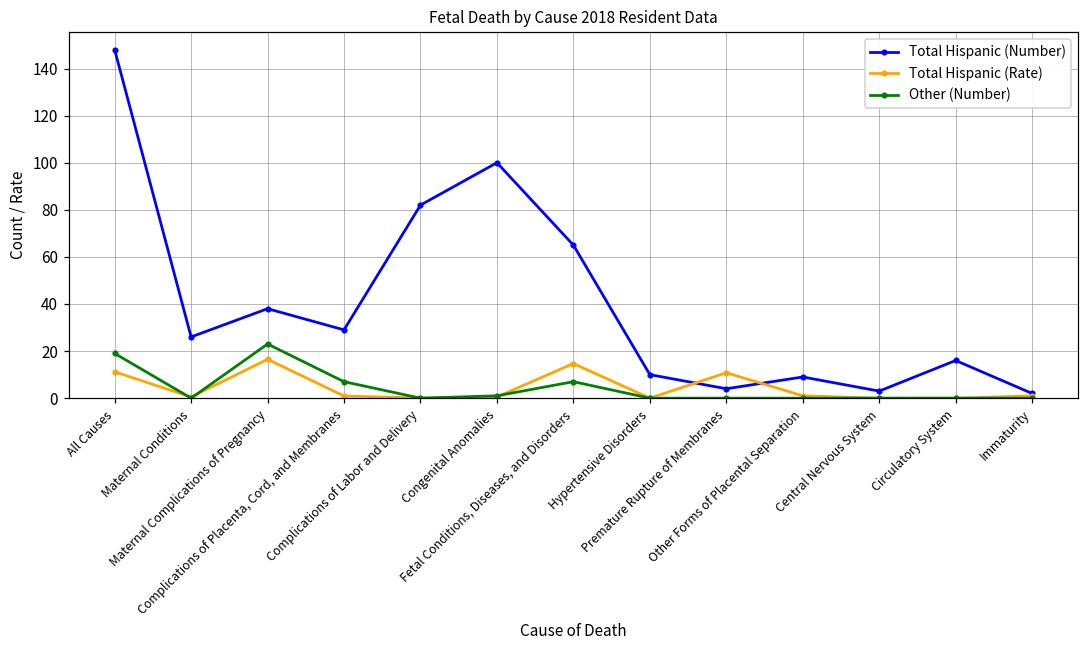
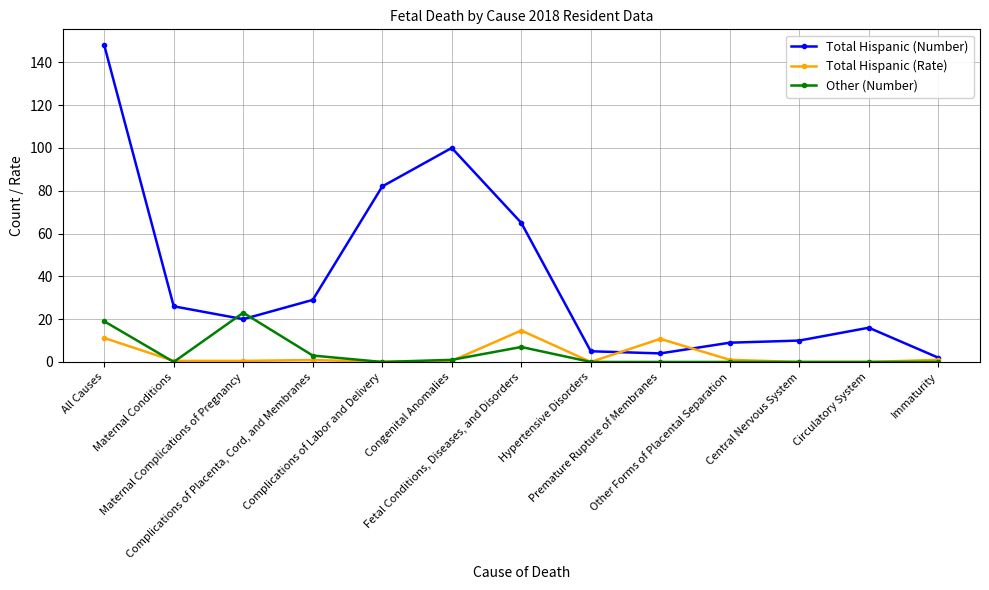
Total Hispanic (Number), Maternal Complications of Pregnancy: 38 -> 20
Total Hispanic (Rate), Maternal Complications of Pregnancy: 17 -> 1
Other (Number), Complications of Placenta, Cord, and Membranes: 7 -> 3
Total Hispanic (Number), Hypertensive Disorders: 10 -> 5
Total Hispanic (Number), Central Nervous System: 3 -> 10
